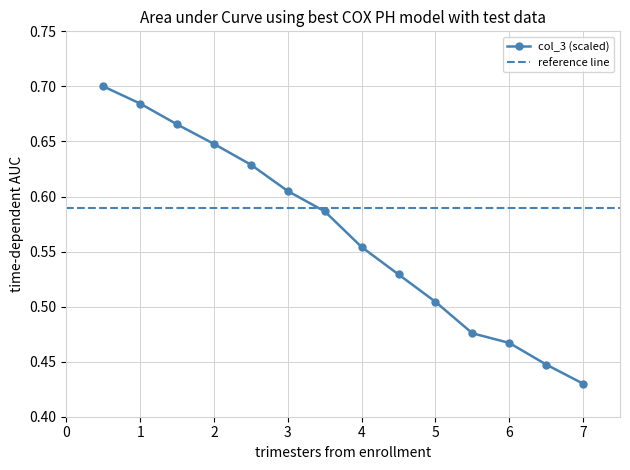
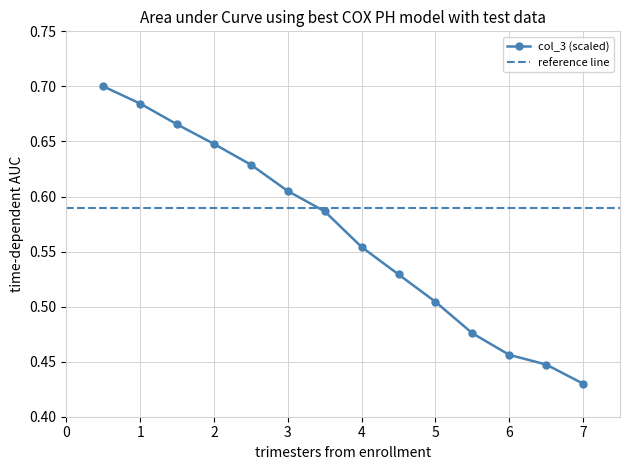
6: 0.467 -> 0.456
